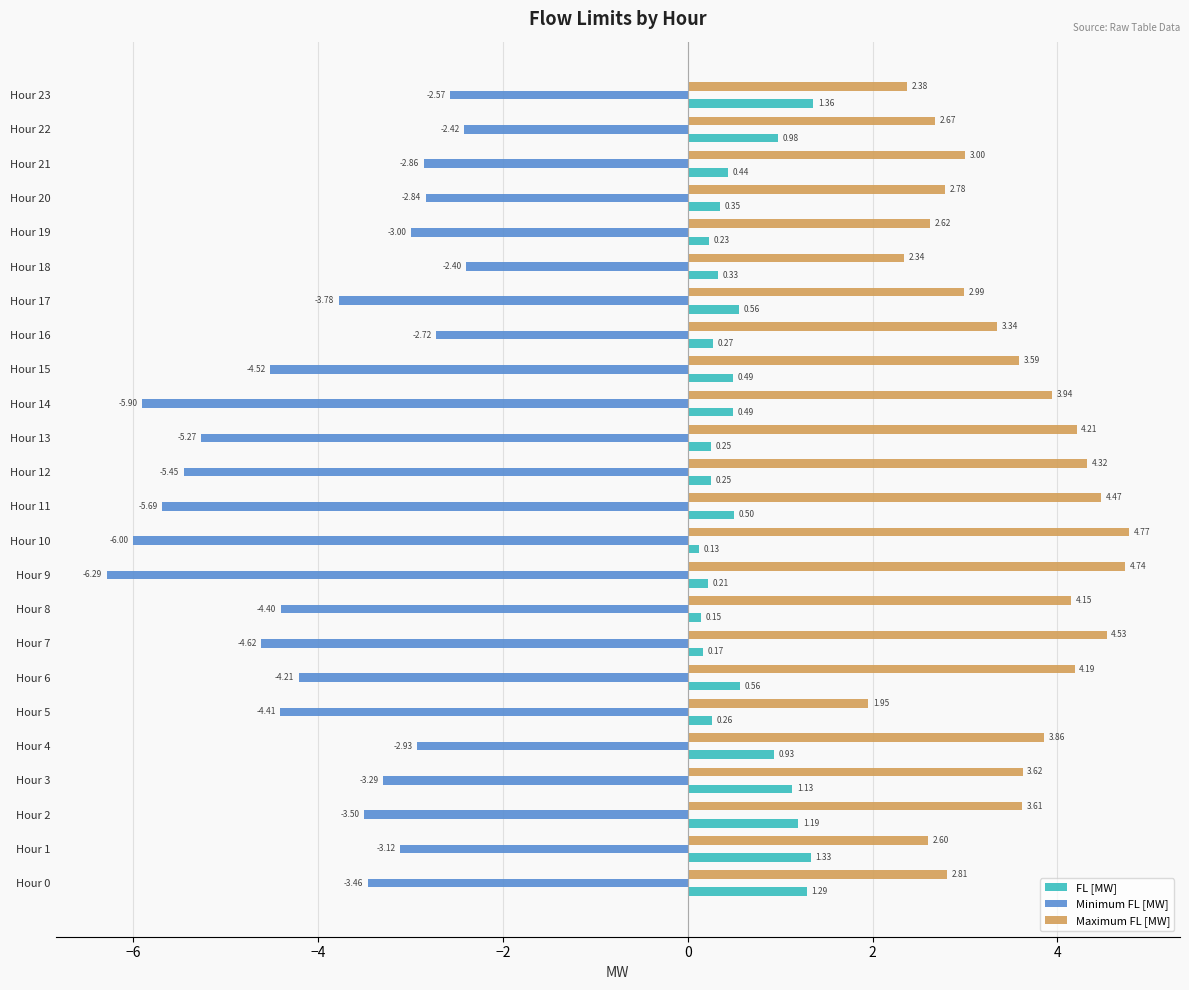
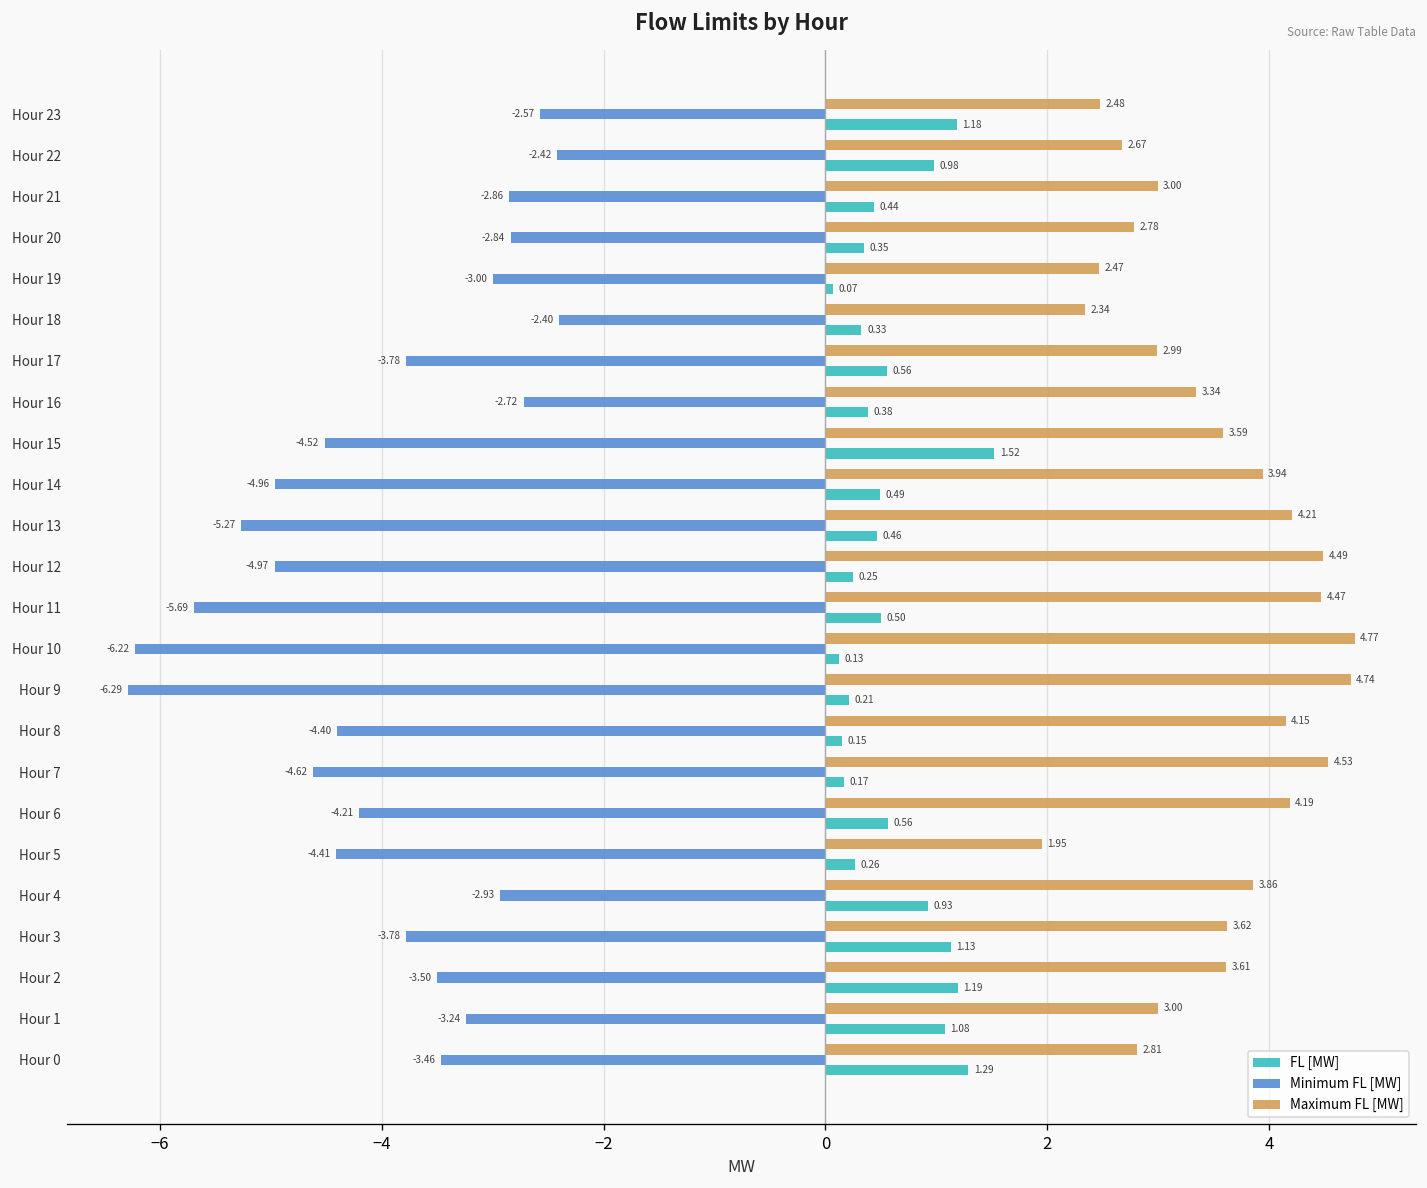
Maximum FL [MW], Hour 23: 2.38 -> 2.48
FL [MW], Hour 23: 1.36 -> 1.18
Maximum FL [MW], Hour 19: 2.62 -> 2.47
FL [MW], Hour 19: 0.23 -> 0.07
FL [MW], Hour 16: 0.27 -> 0.38
FL [MW], Hour 15: 0.49 -> 1.52
Minimum FL [MW], Hour 14: -5.90 -> -4.96
FL [MW], Hour 13: 0.25 -> 0.46
Maximum FL [MW], Hour 12: 4.32 -> 4.49
Minimum FL [MW], Hour 12: -5.45 -> -4.97
Minimum FL [MW], Hour 10: -6.00 -> -6.22
Minimum FL [MW], Hour 3: -3.29 -> -3.78
Maximum FL [MW], Hour 1: 2.60 -> 3.00
Minimum FL [MW], Hour 1: -3.12 -> -3.24
FL [MW], Hour 1: 1.33 -> 1.08
